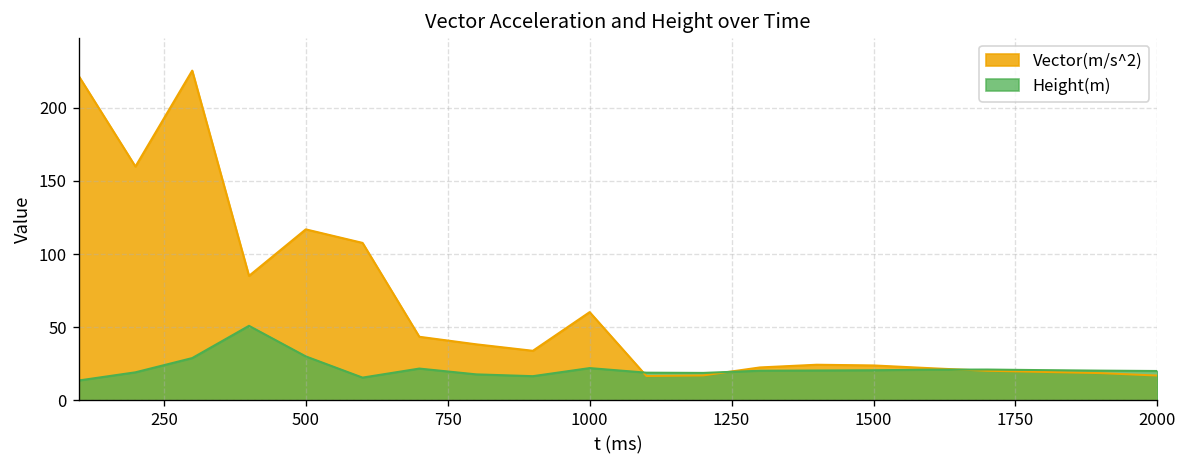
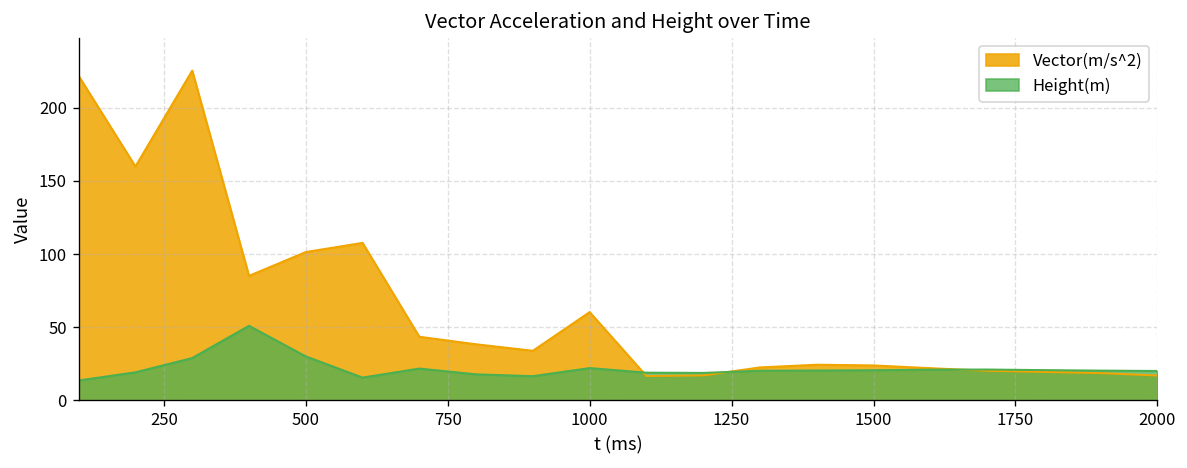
Vector(m/s^2), 500: 117 -> 101
